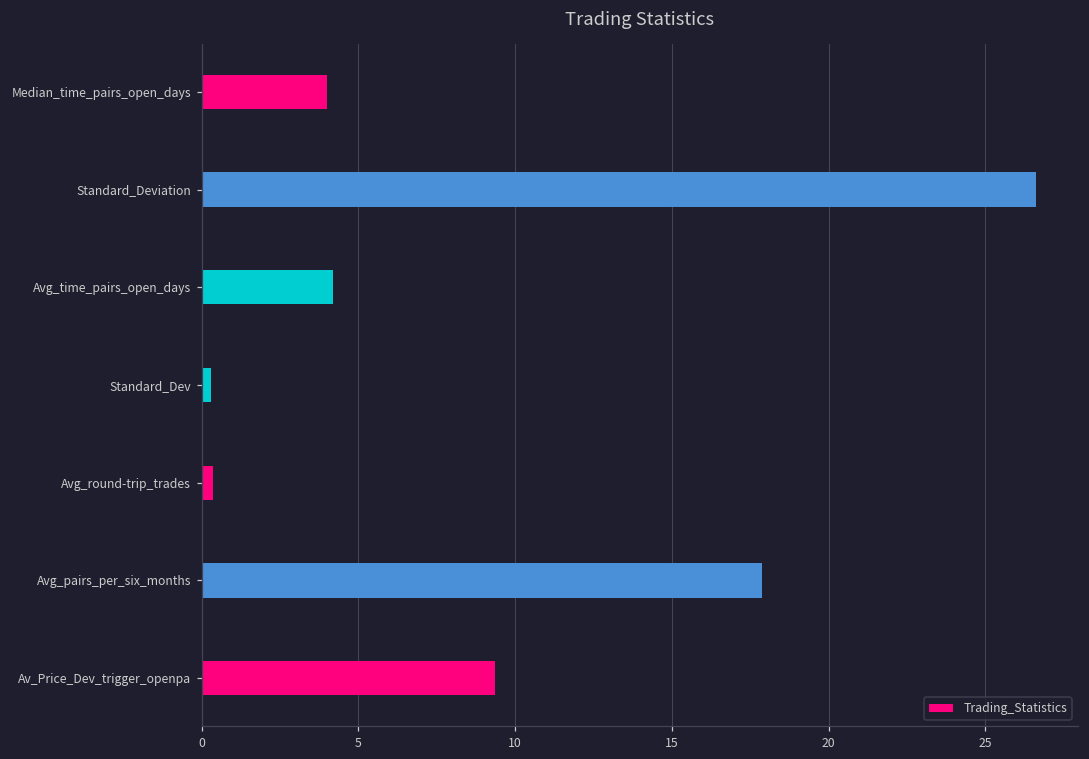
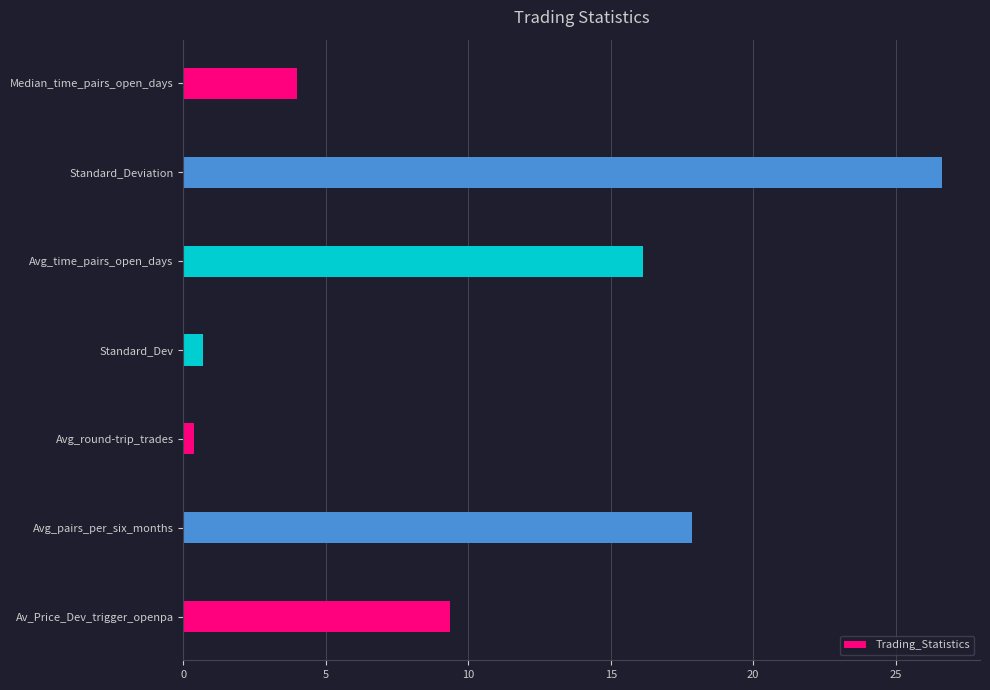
Avg_time_pairs_open_days: 4.2 -> 16.1
Standard_Dev: 0.3 -> 0.7
